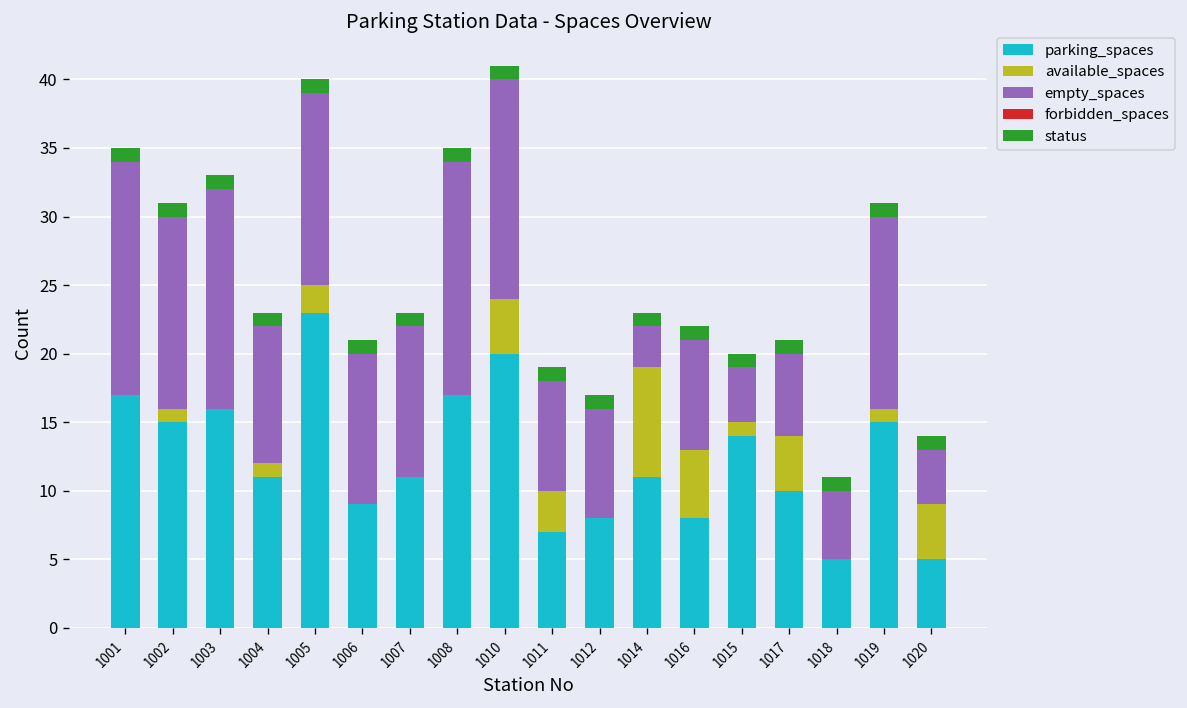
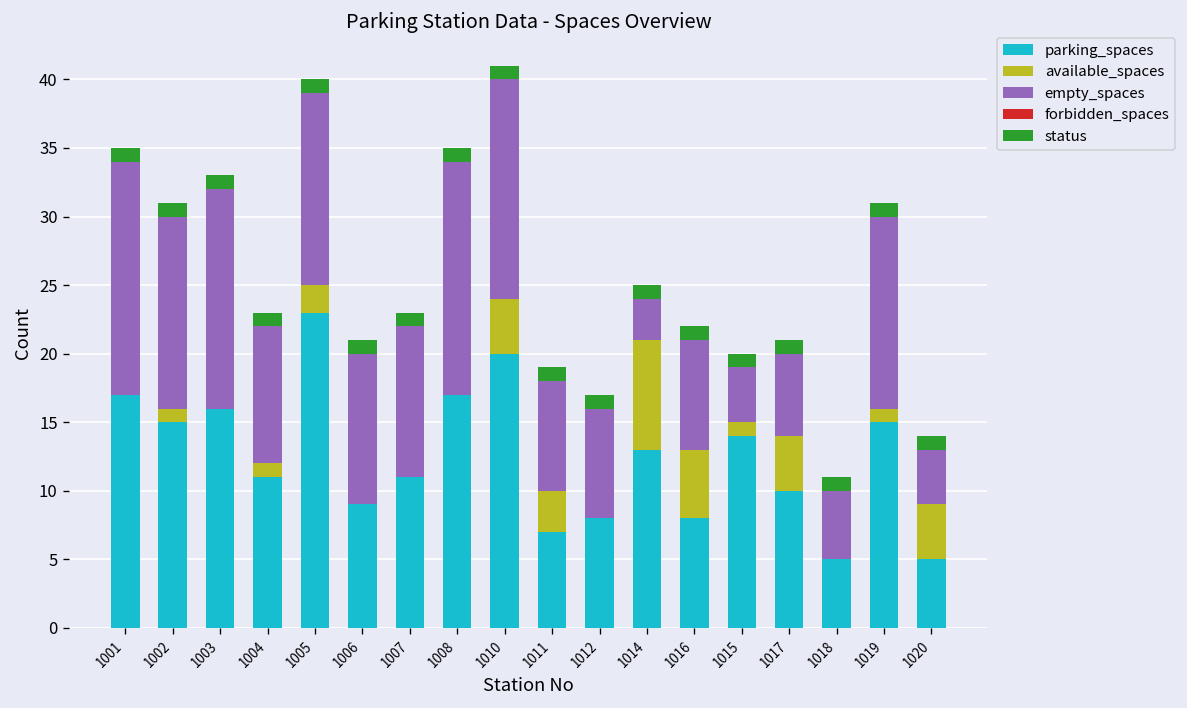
parking_spaces, 1014: 11 -> 13
